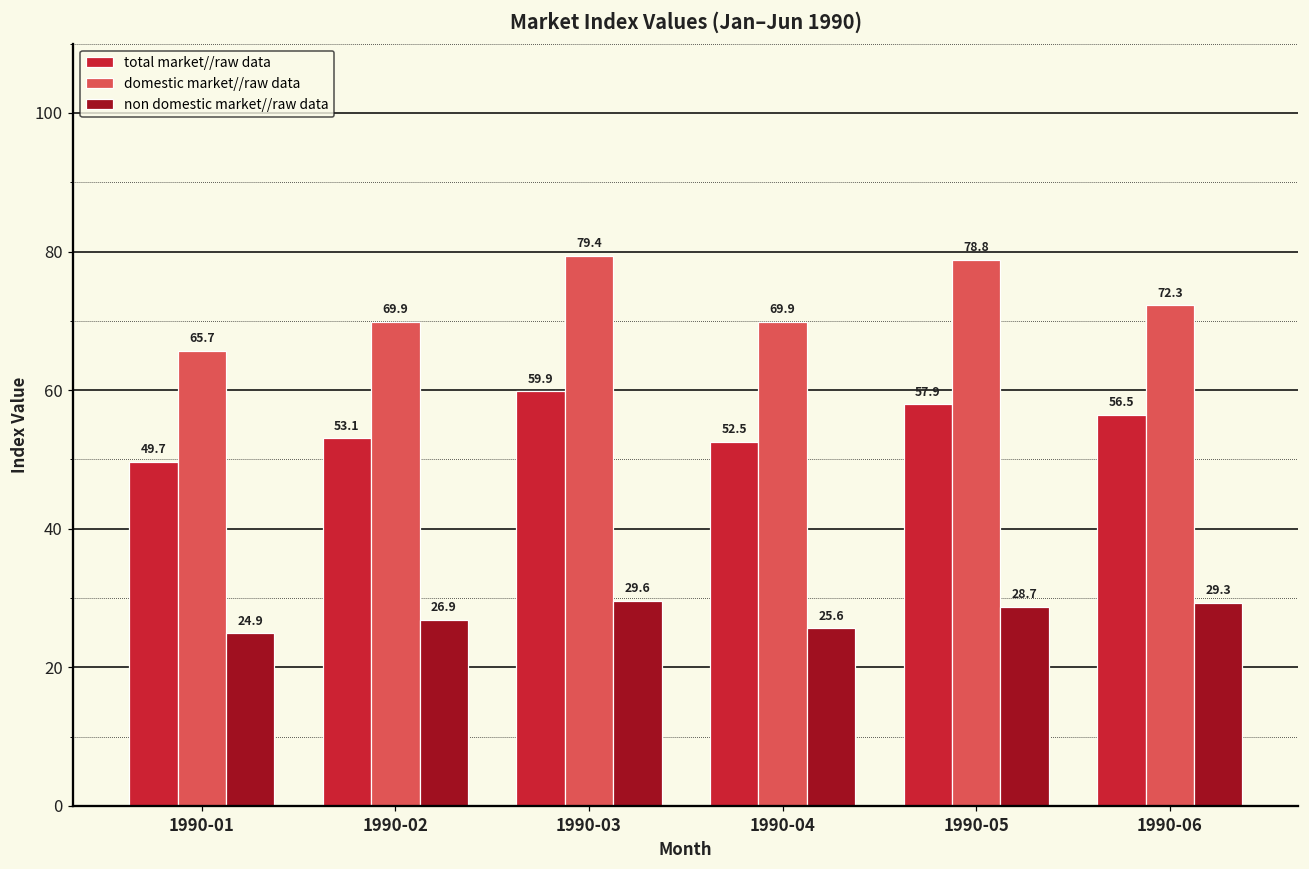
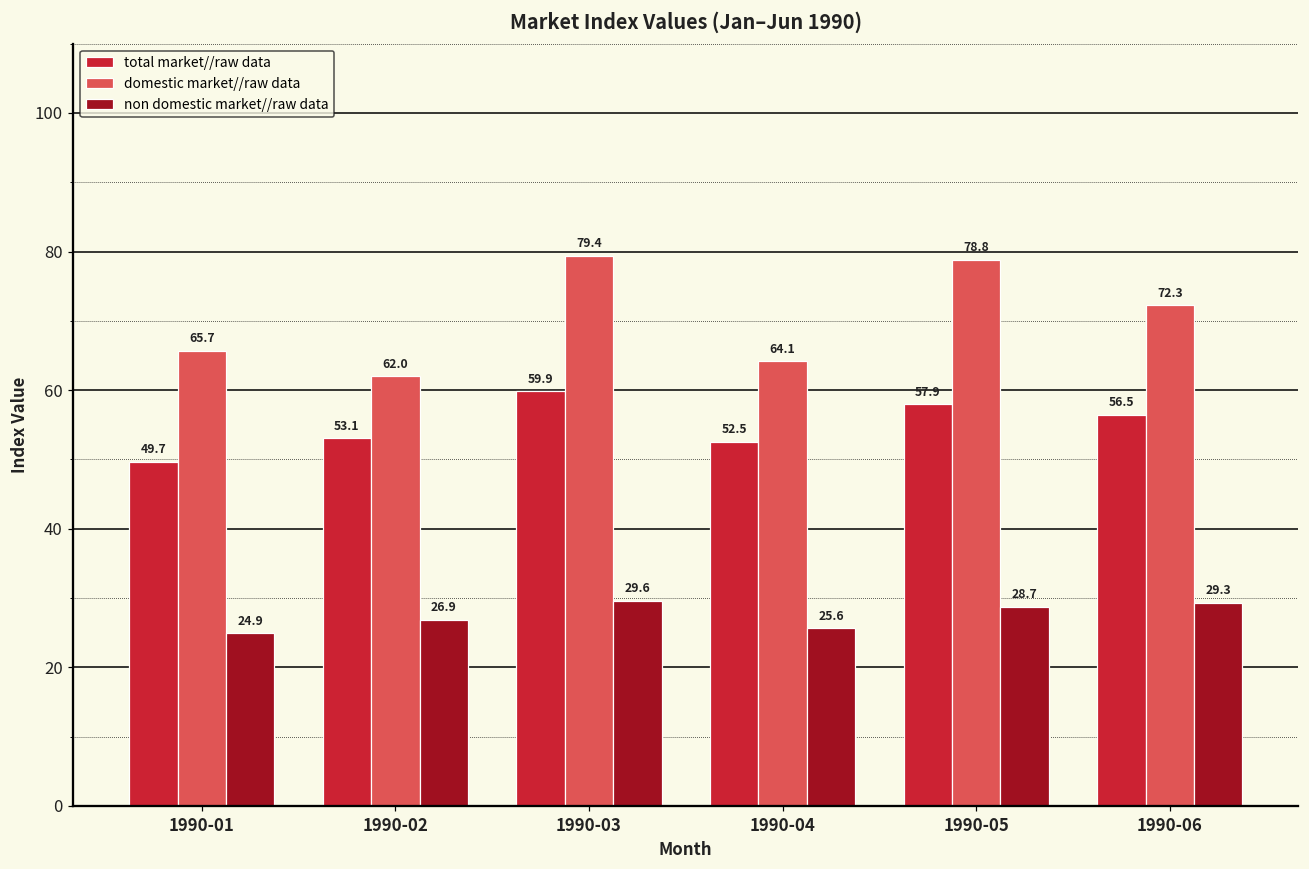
domestic market//raw data, 1990-02: 69.9 -> 62.0
domestic market//raw data, 1990-04: 69.9 -> 64.1
